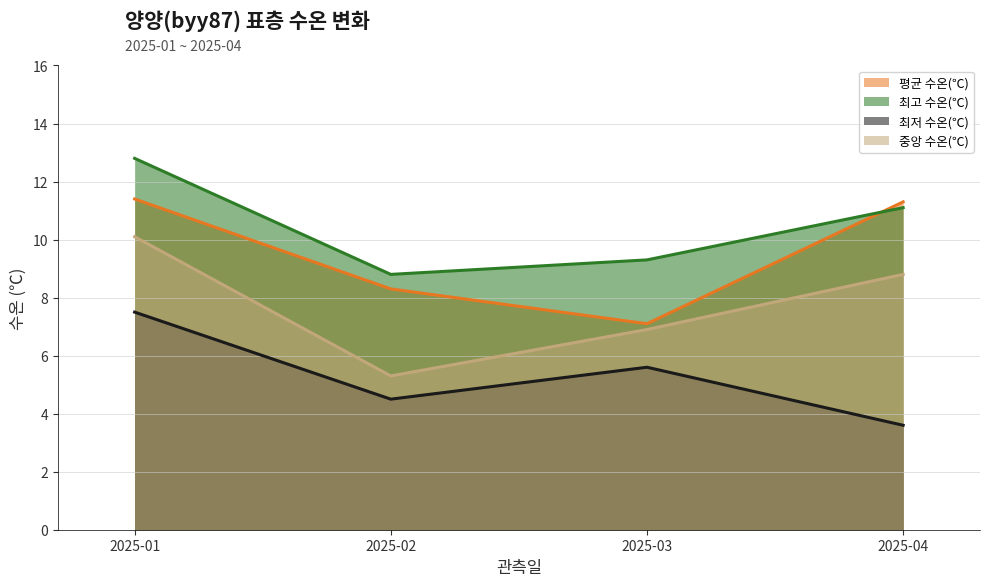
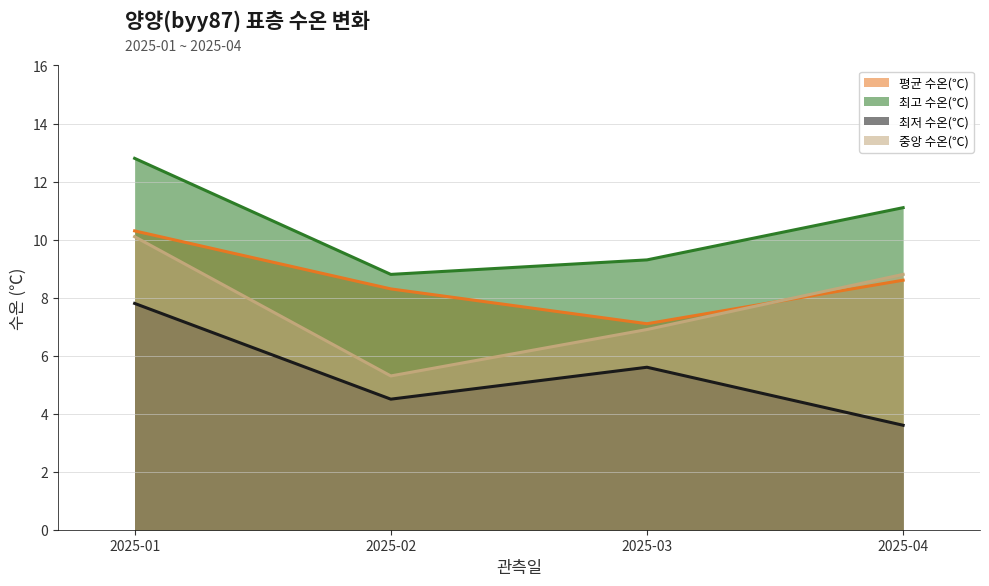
평균 수온(℃), 2025-01: 11.4 -> 10.3
최저 수온(℃), 2025-01: 7.5 -> 7.8
평균 수온(℃), 2025-04: 11.3 -> 8.6
